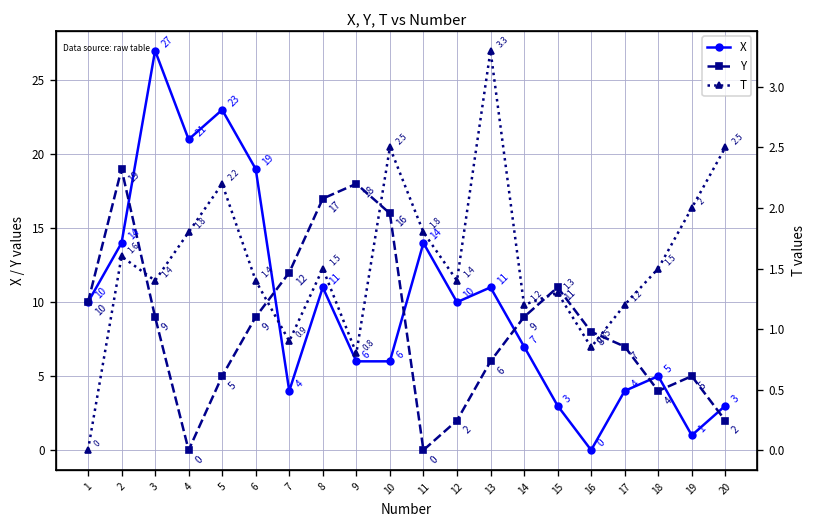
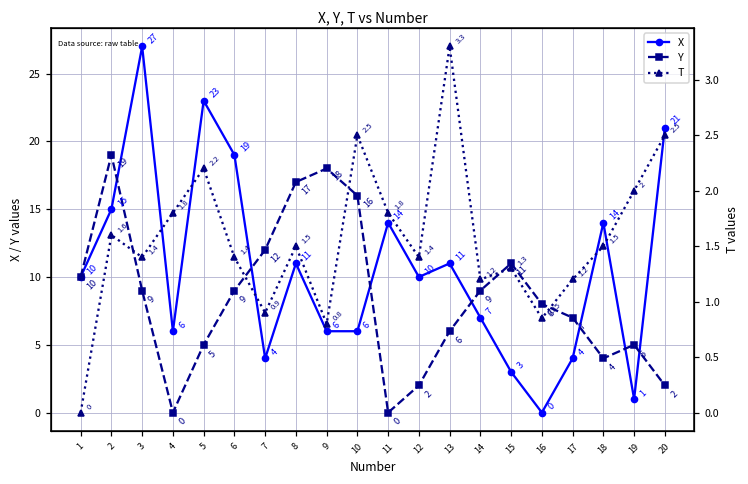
X, 2: 14 -> 15
X, 4: 21 -> 6
X, 18: 5 -> 14
X, 20: 3 -> 21
